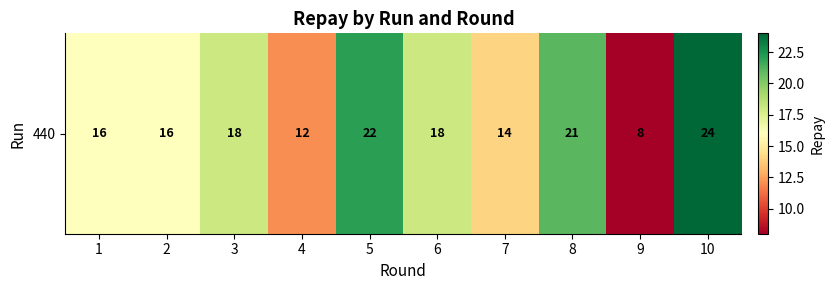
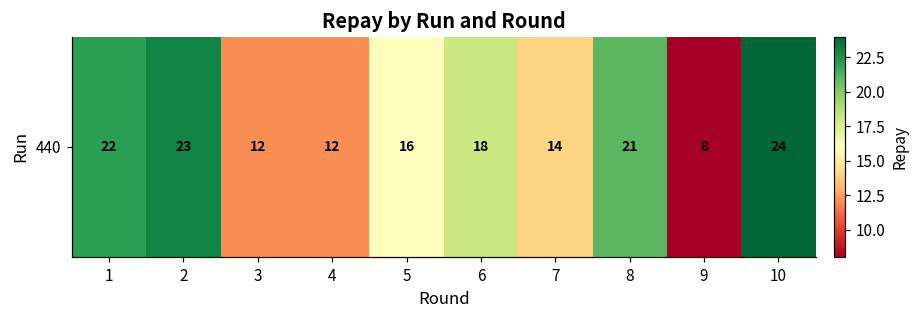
440, 1: 16 -> 22
440, 2: 16 -> 23
440, 3: 18 -> 12
440, 5: 22 -> 16
